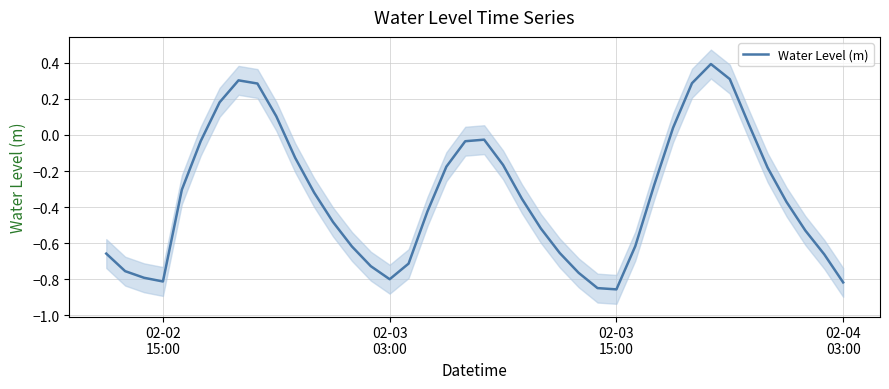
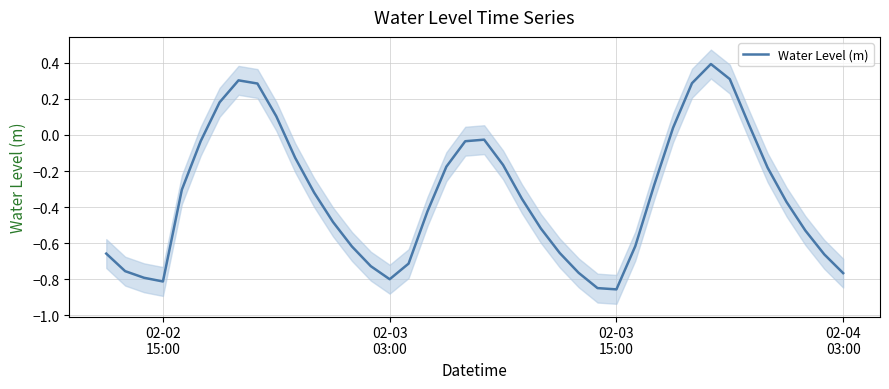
Water Level (m), 02-04 03:00: -0.82 -> -0.77
